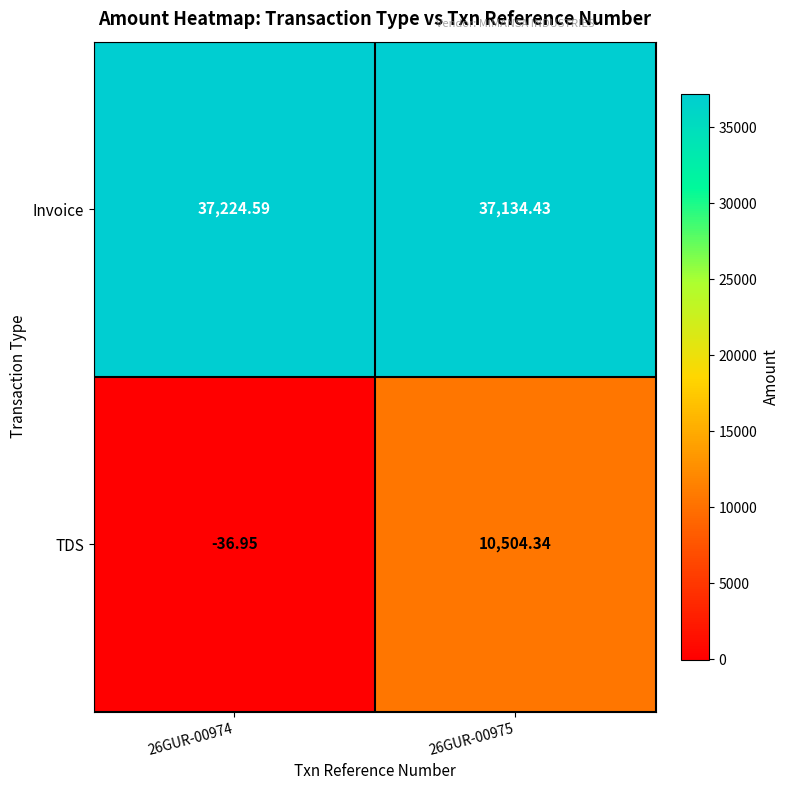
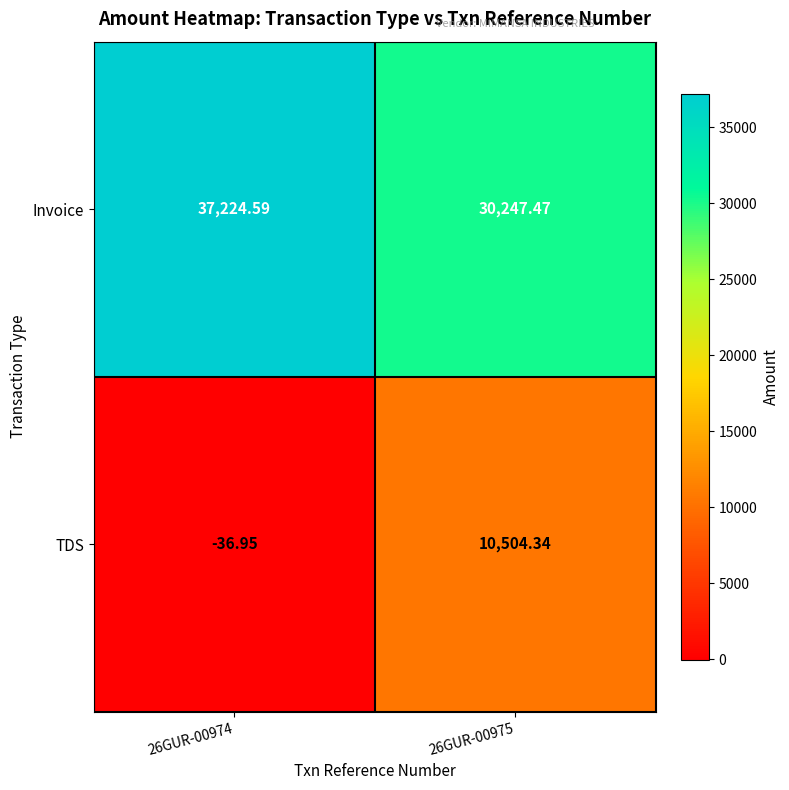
Invoice, 26GUR-00975: 37,134.43 -> 30,247.47
